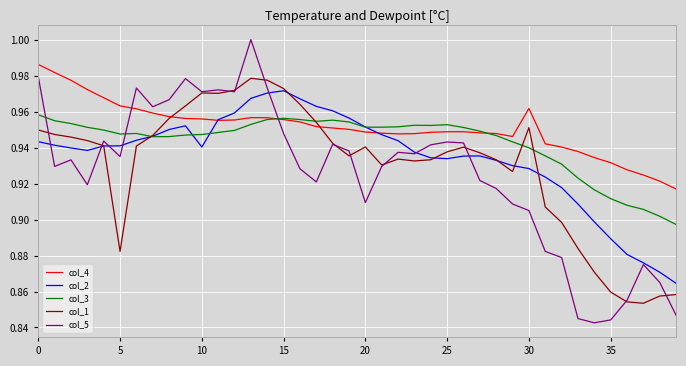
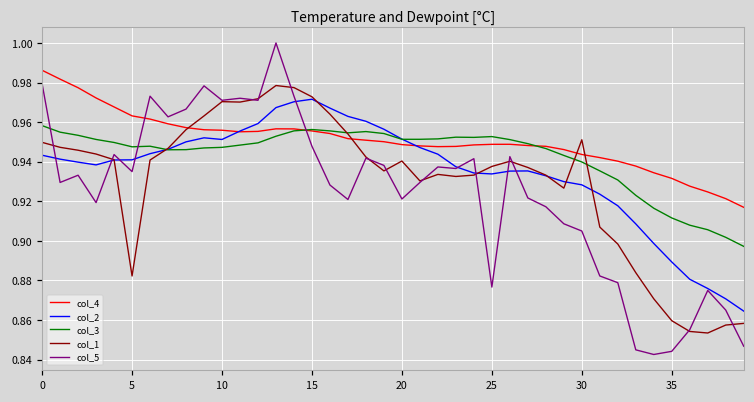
col_2, 10: 0.940 -> 0.951
col_5, 20: 0.909 -> 0.921
col_5, 25: 0.943 -> 0.877
col_4, 30: 0.962 -> 0.944
